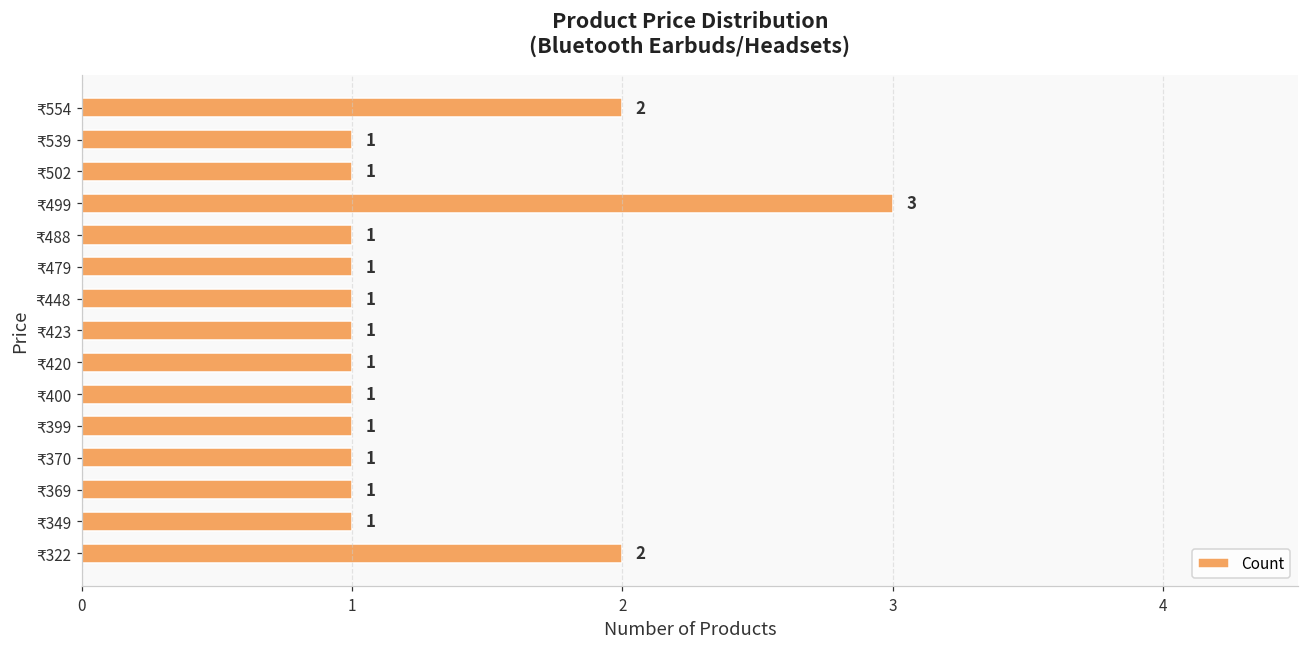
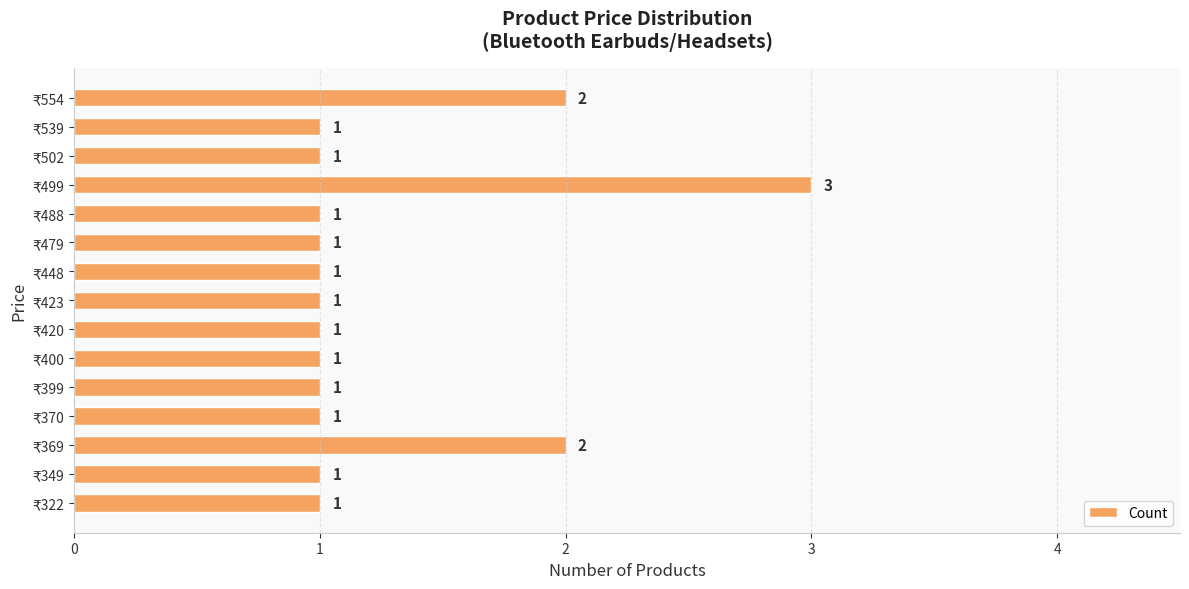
₹369: 1 -> 2
₹322: 2 -> 1
